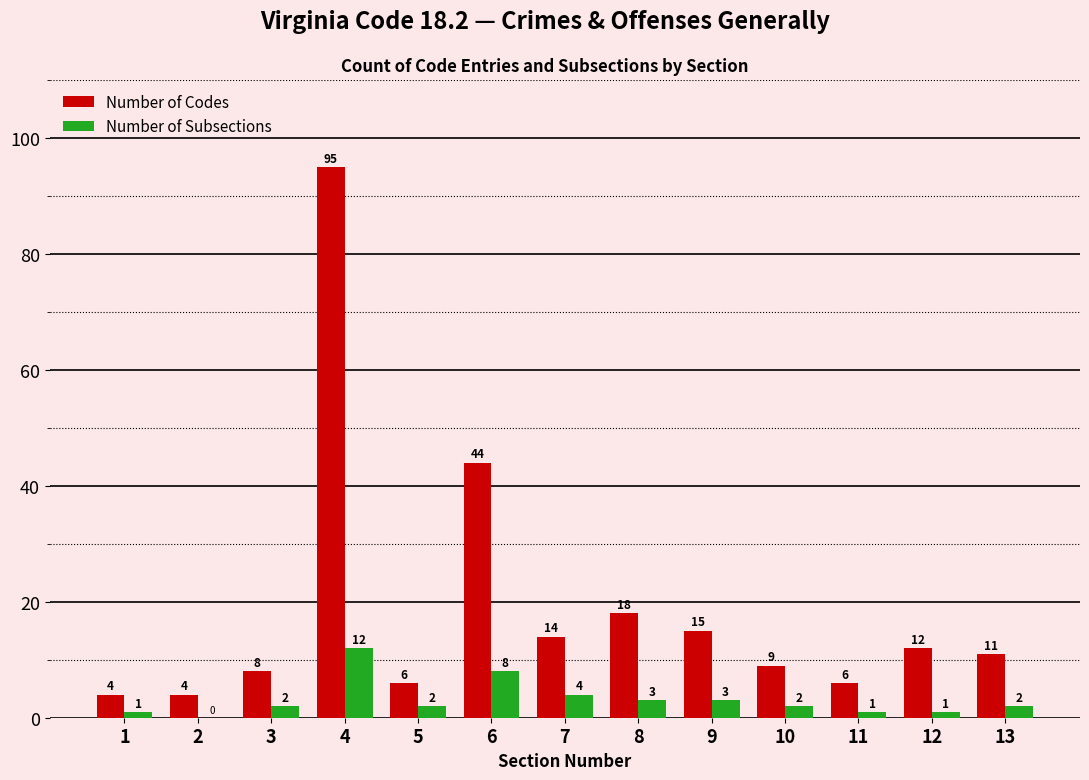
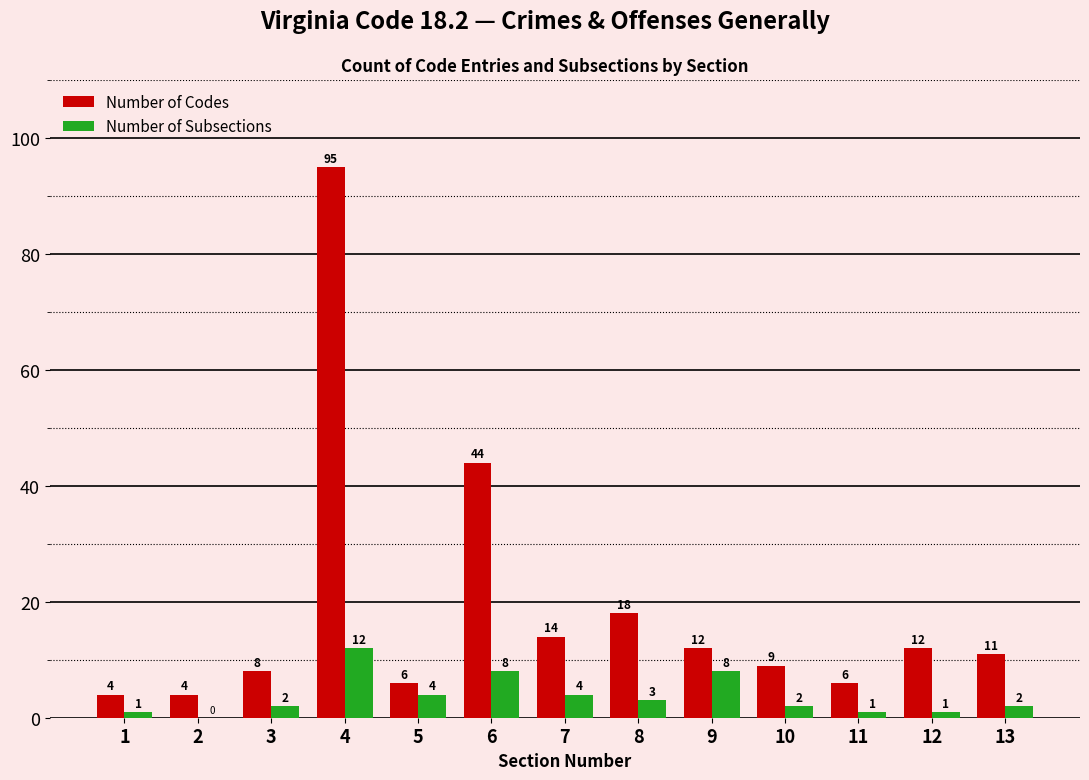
Number of Subsections, 5: 2 -> 4
Number of Codes, 9: 15 -> 12
Number of Subsections, 9: 3 -> 8
